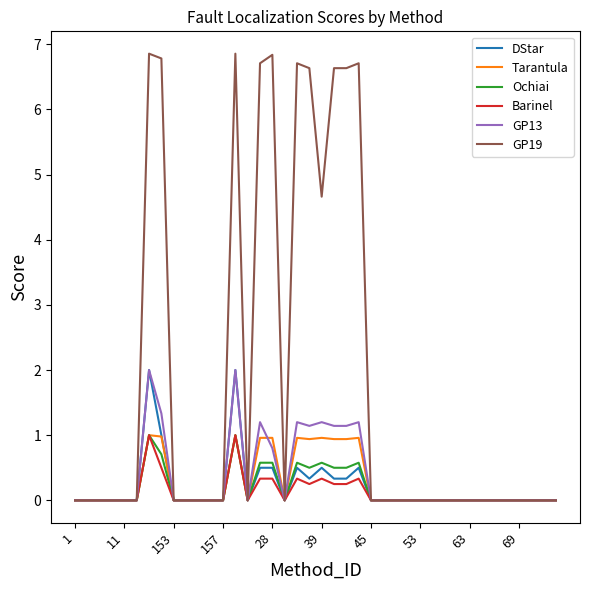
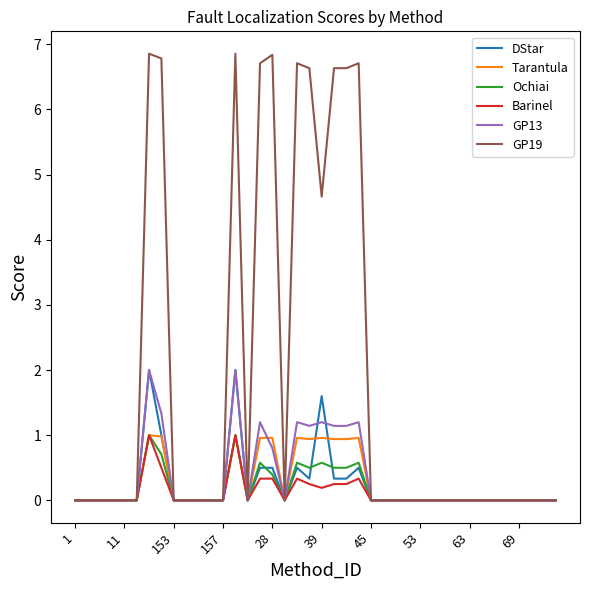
Ochiai, 28: 0.6 -> 0.4
DStar, 39: 0.5 -> 1.6
Barinel, 39: 0.3 -> 0.2
